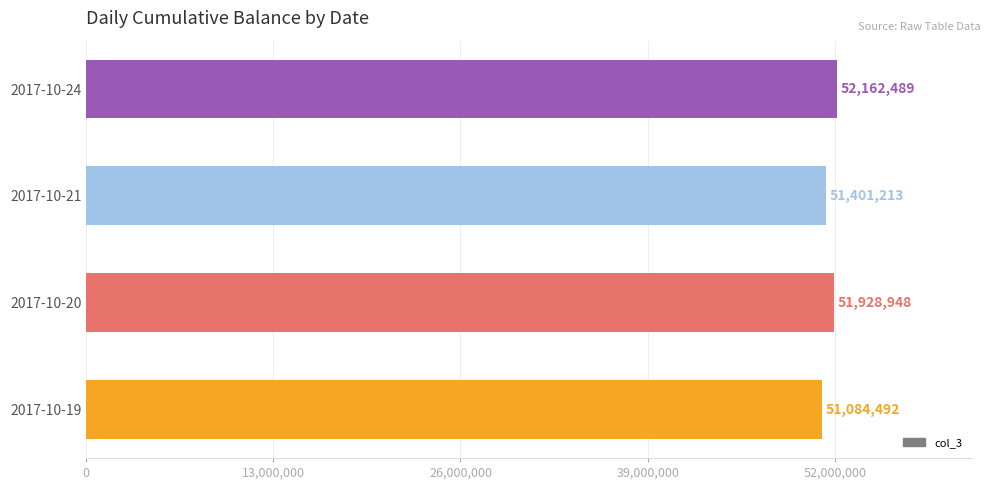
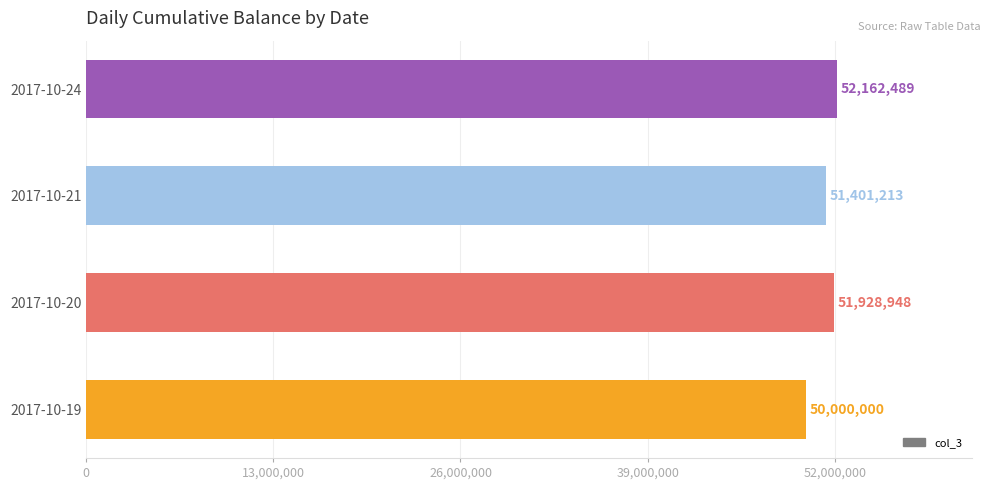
2017-10-19: 51,084,492 -> 50,000,000
